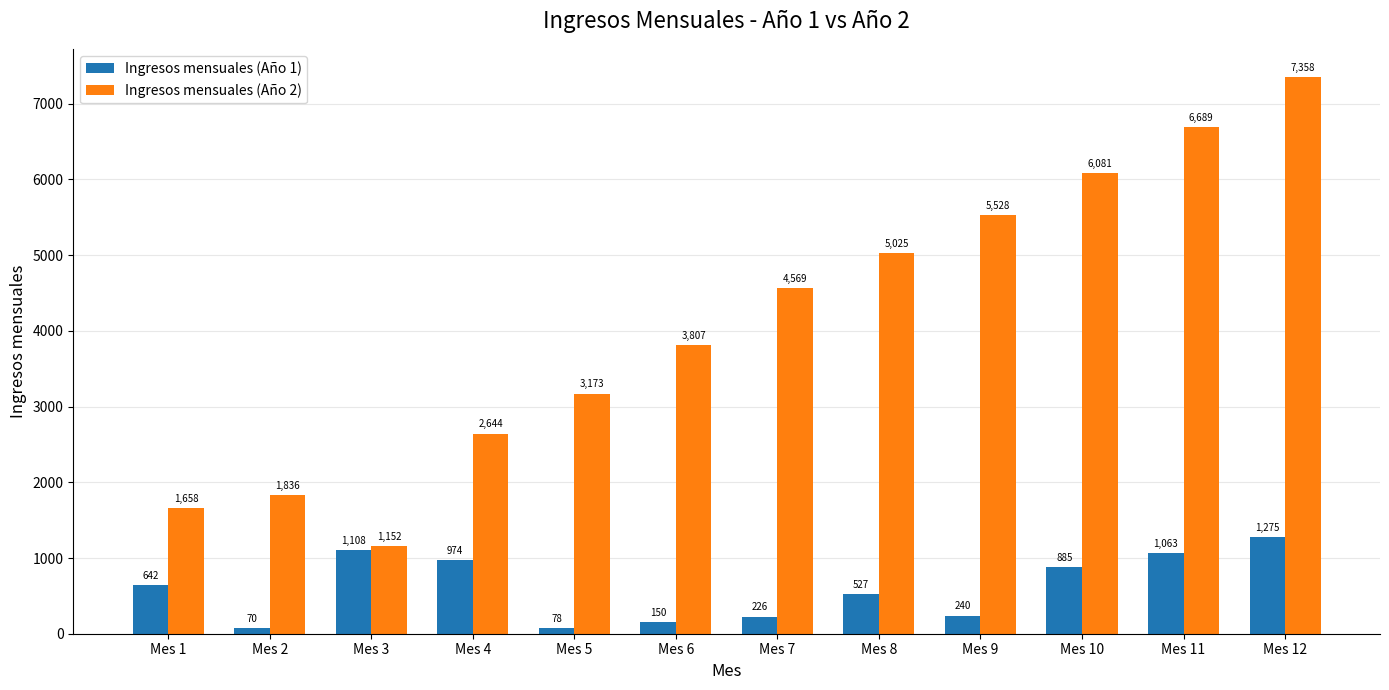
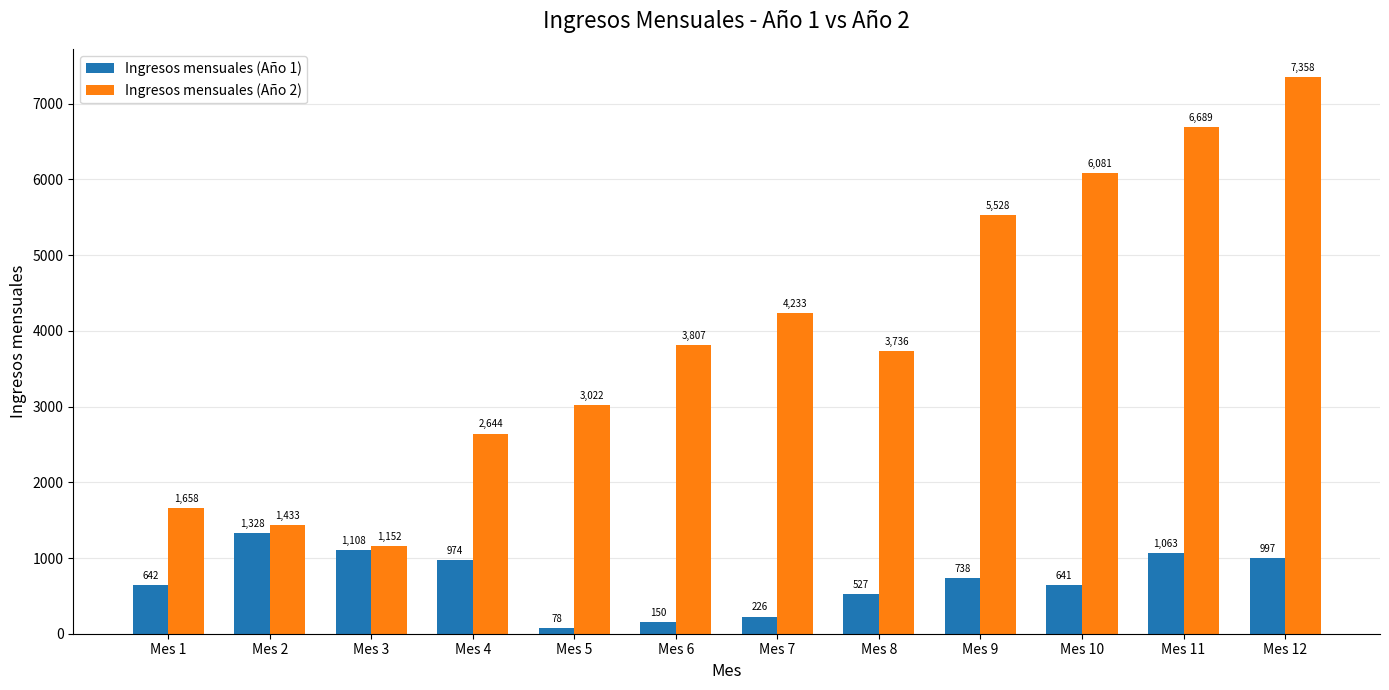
Ingresos mensuales (Año 1), Mes 2: 70 -> 1,328
Ingresos mensuales (Año 2), Mes 2: 1,836 -> 1,433
Ingresos mensuales (Año 2), Mes 5: 3,173 -> 3,022
Ingresos mensuales (Año 2), Mes 7: 4,569 -> 4,233
Ingresos mensuales (Año 2), Mes 8: 5,025 -> 3,736
Ingresos mensuales (Año 1), Mes 9: 240 -> 738
Ingresos mensuales (Año 1), Mes 10: 885 -> 641
Ingresos mensuales (Año 1), Mes 12: 1,275 -> 997
